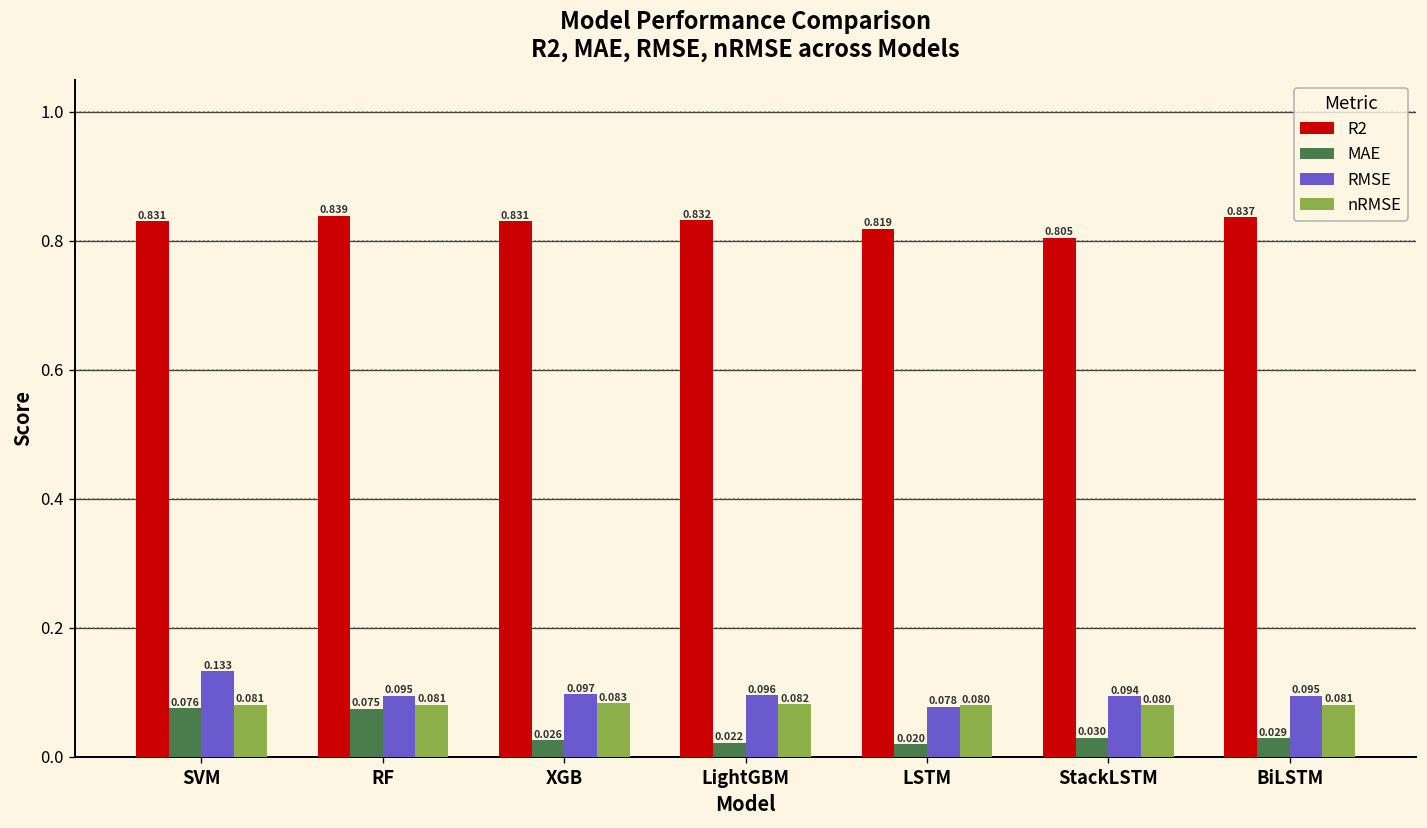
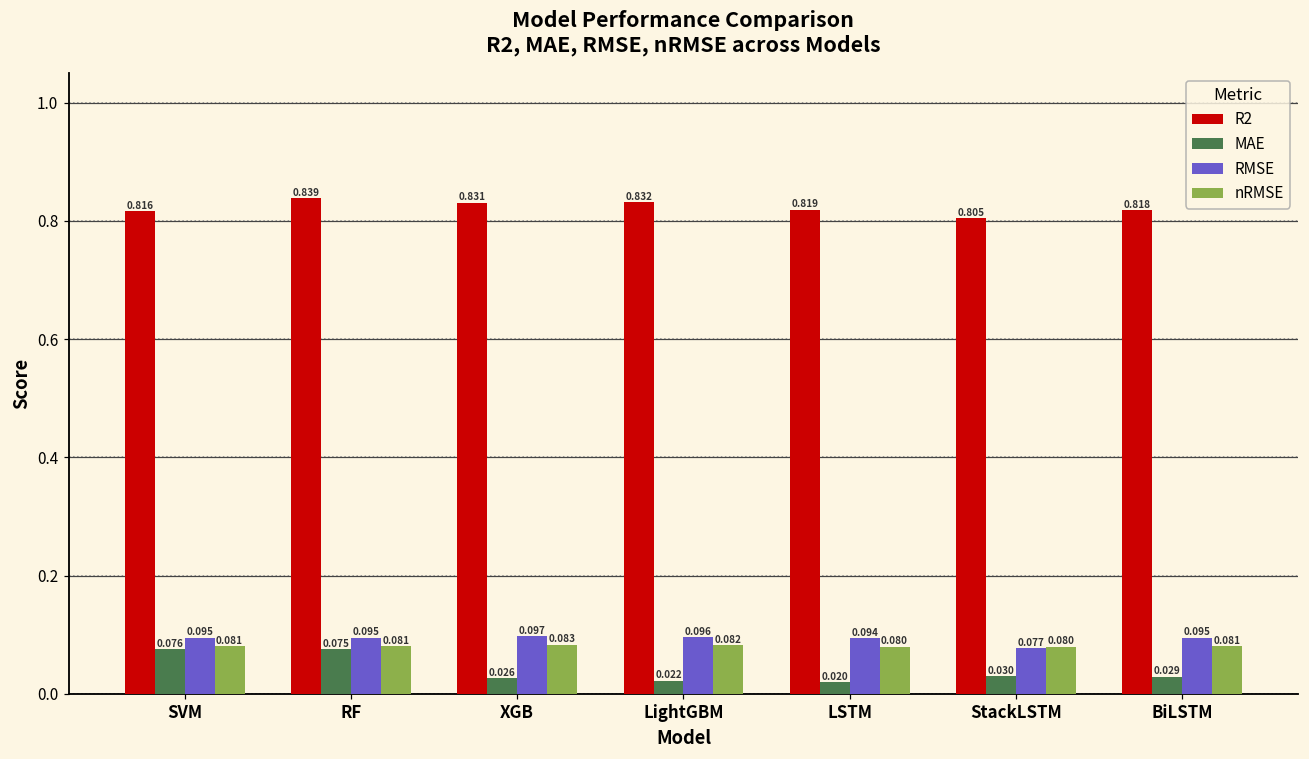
R2, SVM: 0.831 -> 0.816
RMSE, SVM: 0.133 -> 0.095
RMSE, LSTM: 0.078 -> 0.094
RMSE, StackLSTM: 0.094 -> 0.077
R2, BiLSTM: 0.837 -> 0.818
